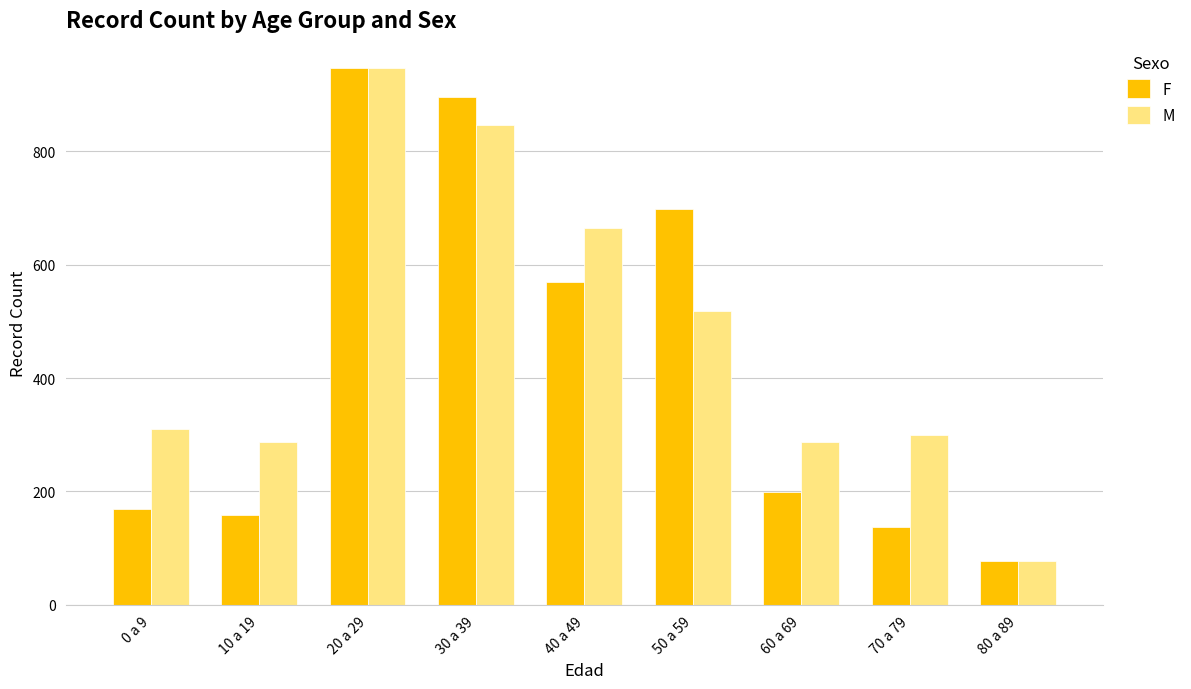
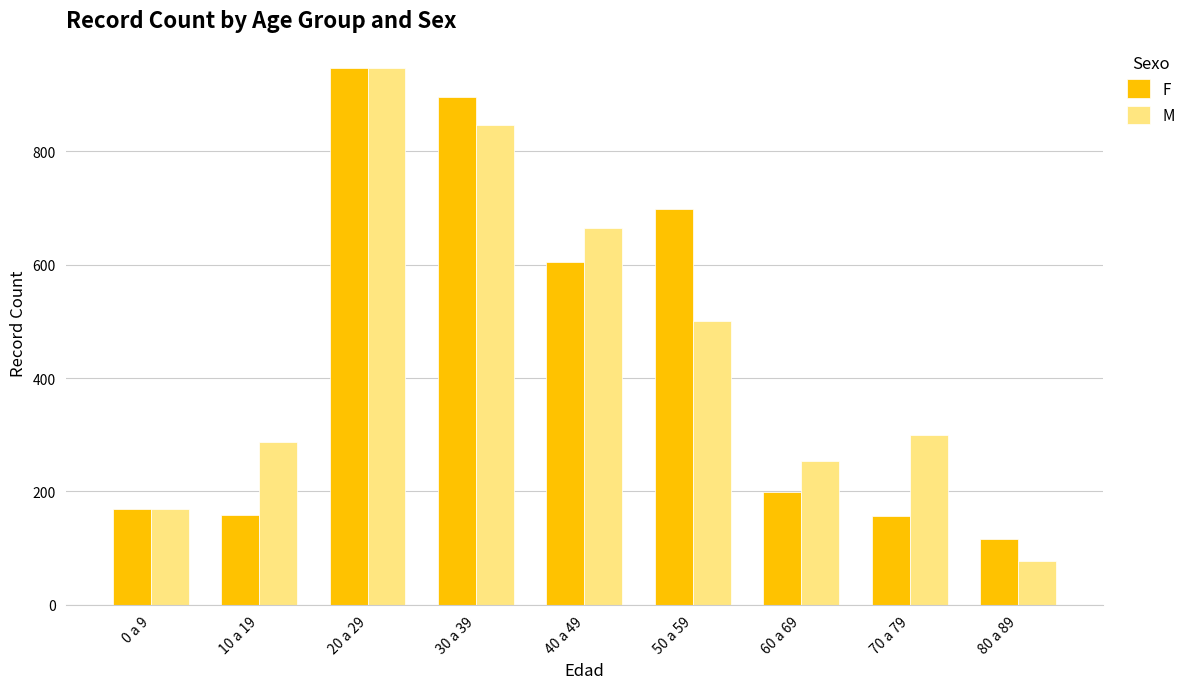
M, 0 a 9: 310 -> 170
F, 40 a 49: 570 -> 610
M, 50 a 59: 520 -> 500
M, 60 a 69: 290 -> 250
F, 70 a 79: 140 -> 160
F, 80 a 89: 80 -> 120
